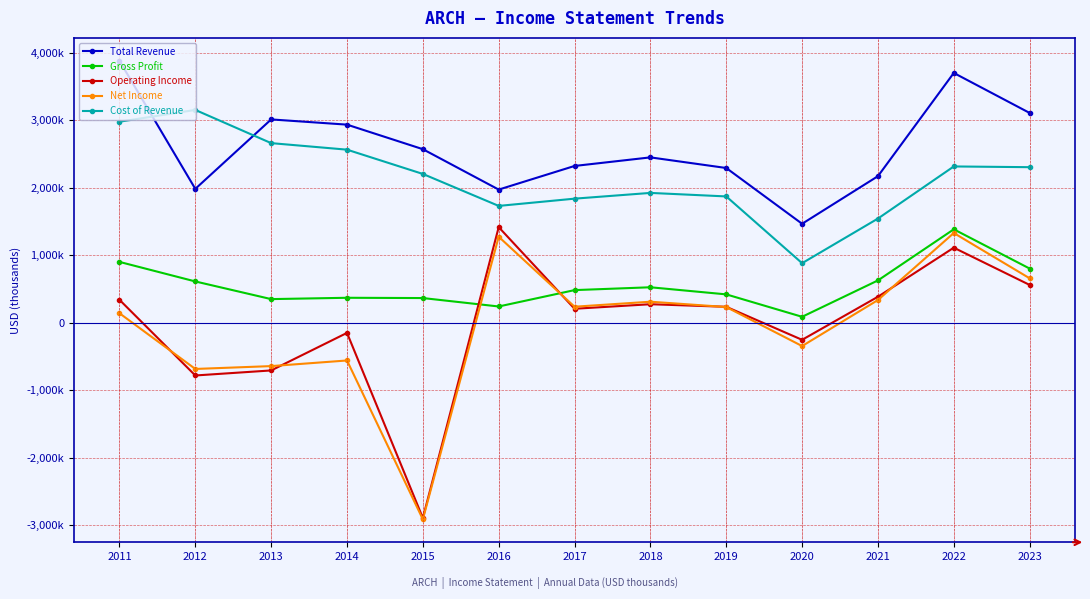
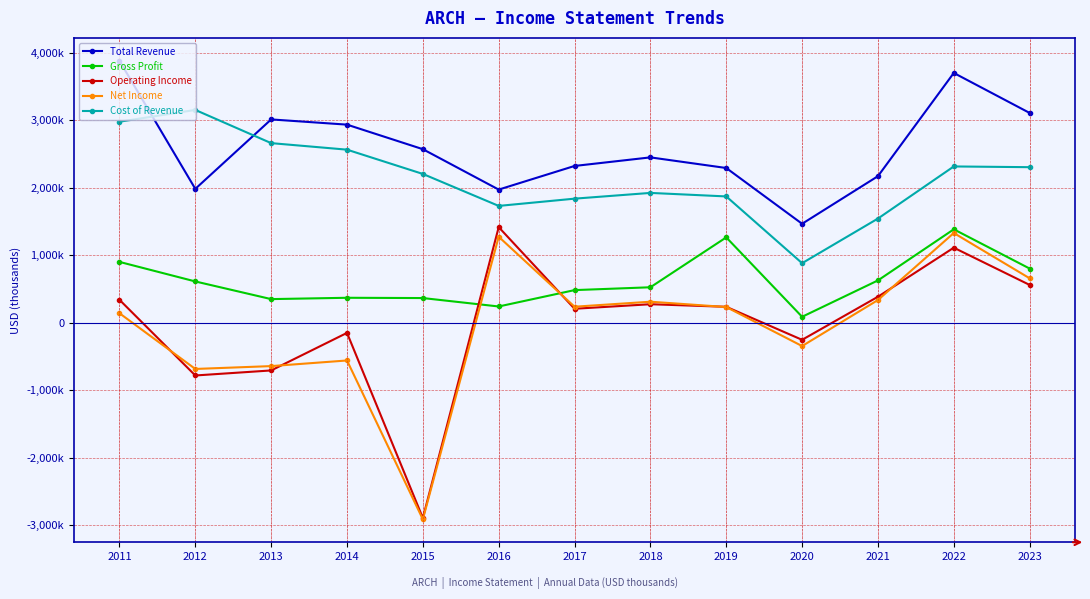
Gross Profit, 2019: 400,000 -> 1,300,000
